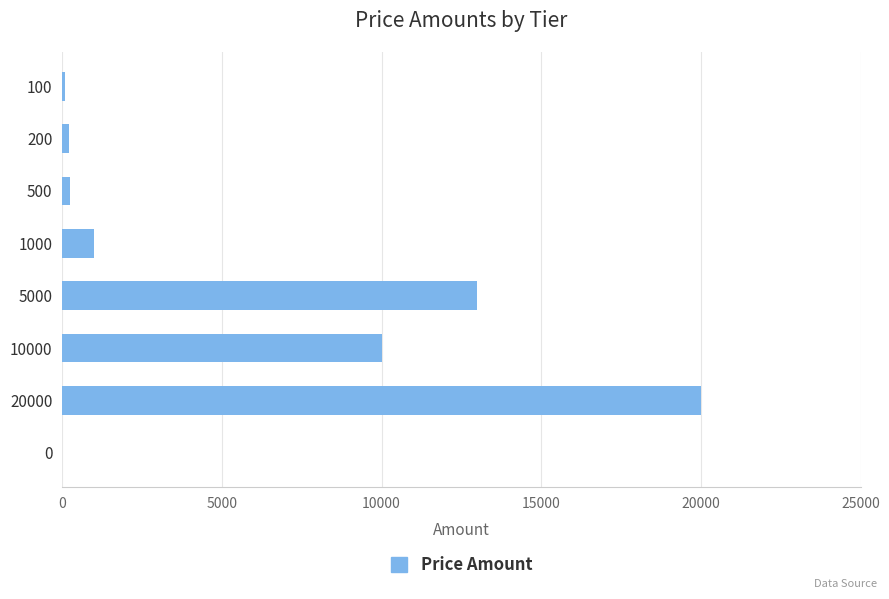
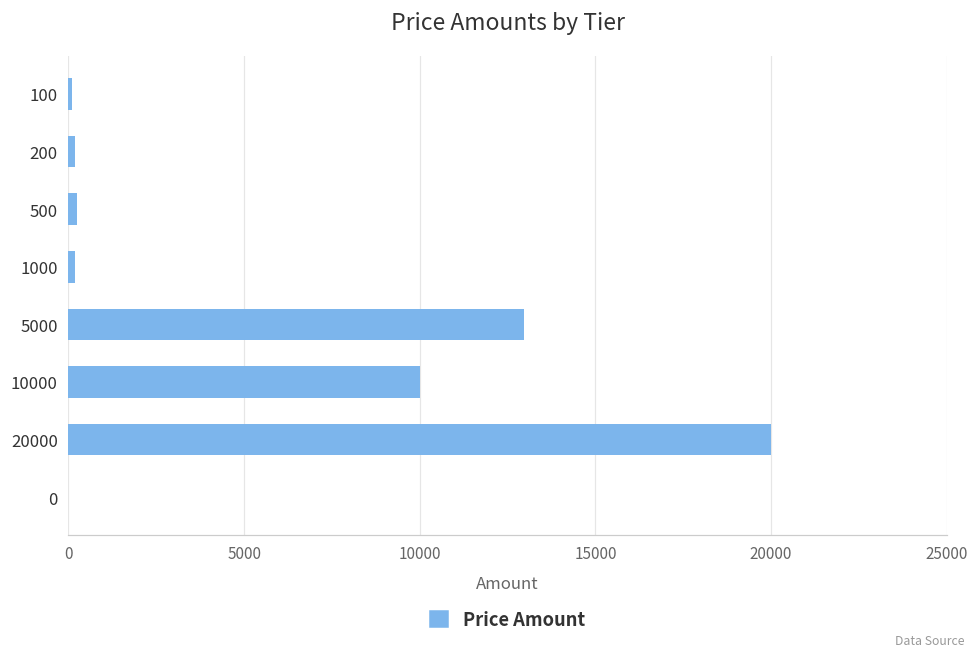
1000: 1000 -> 200
